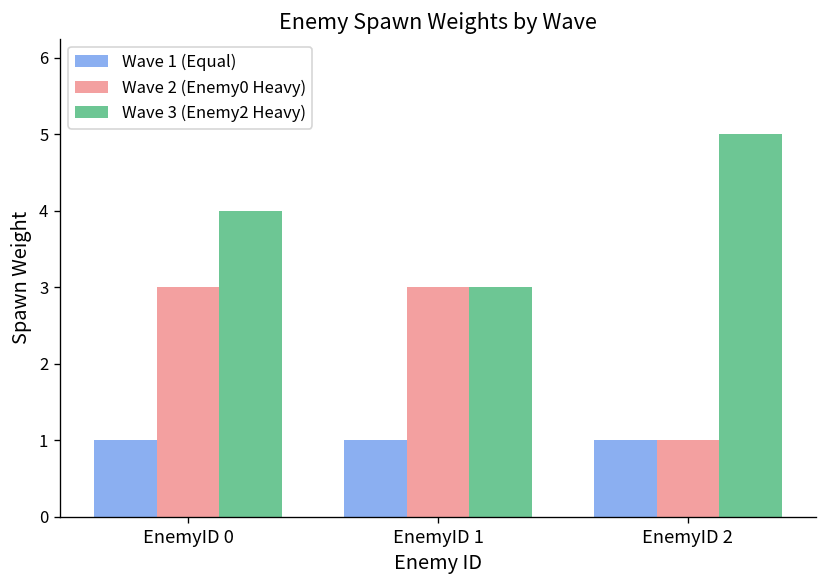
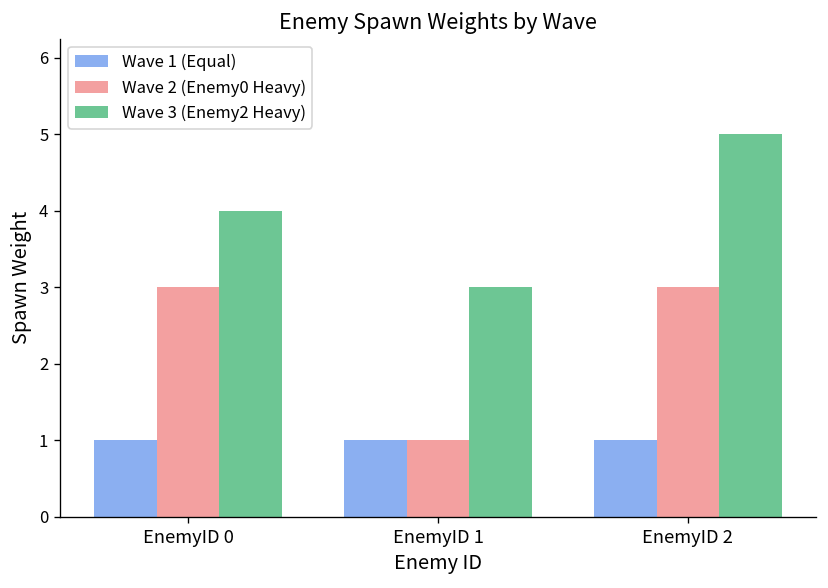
Wave 2 (Enemy0 Heavy), EnemyID 1: 3 -> 1
Wave 2 (Enemy0 Heavy), EnemyID 2: 1 -> 3
